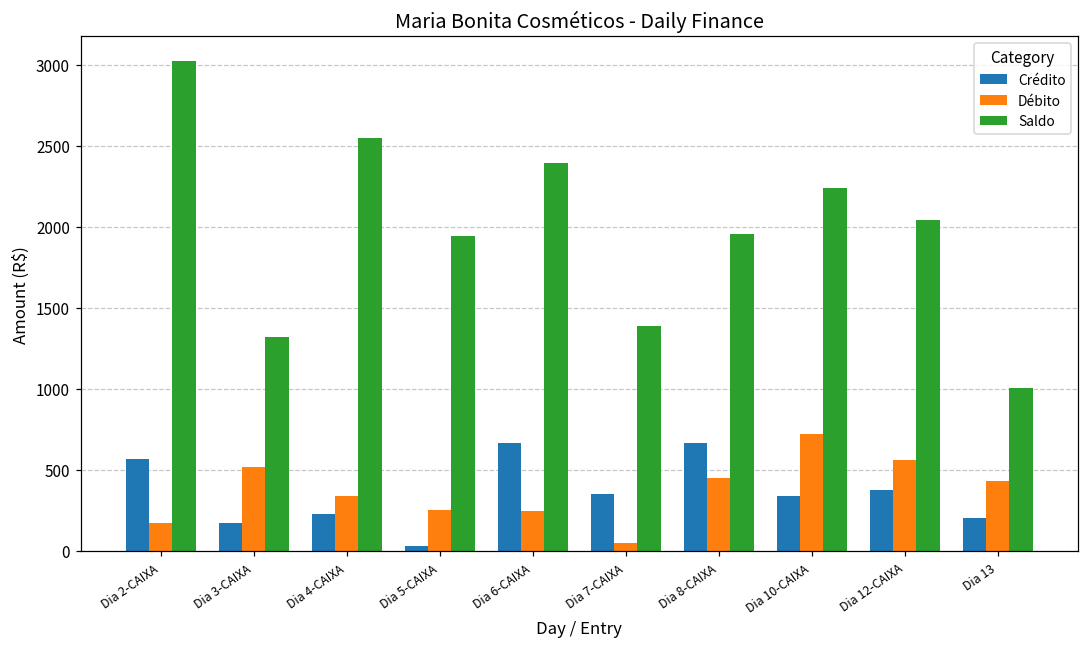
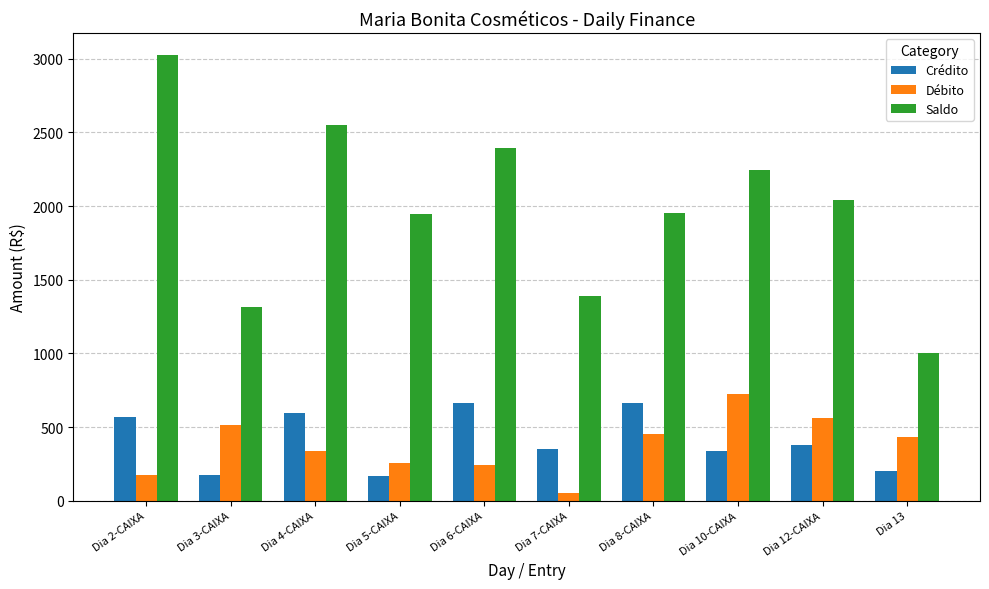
Crédito, Dia 4-CAIXA: 230 -> 590
Crédito, Dia 5-CAIXA: 30 -> 170
